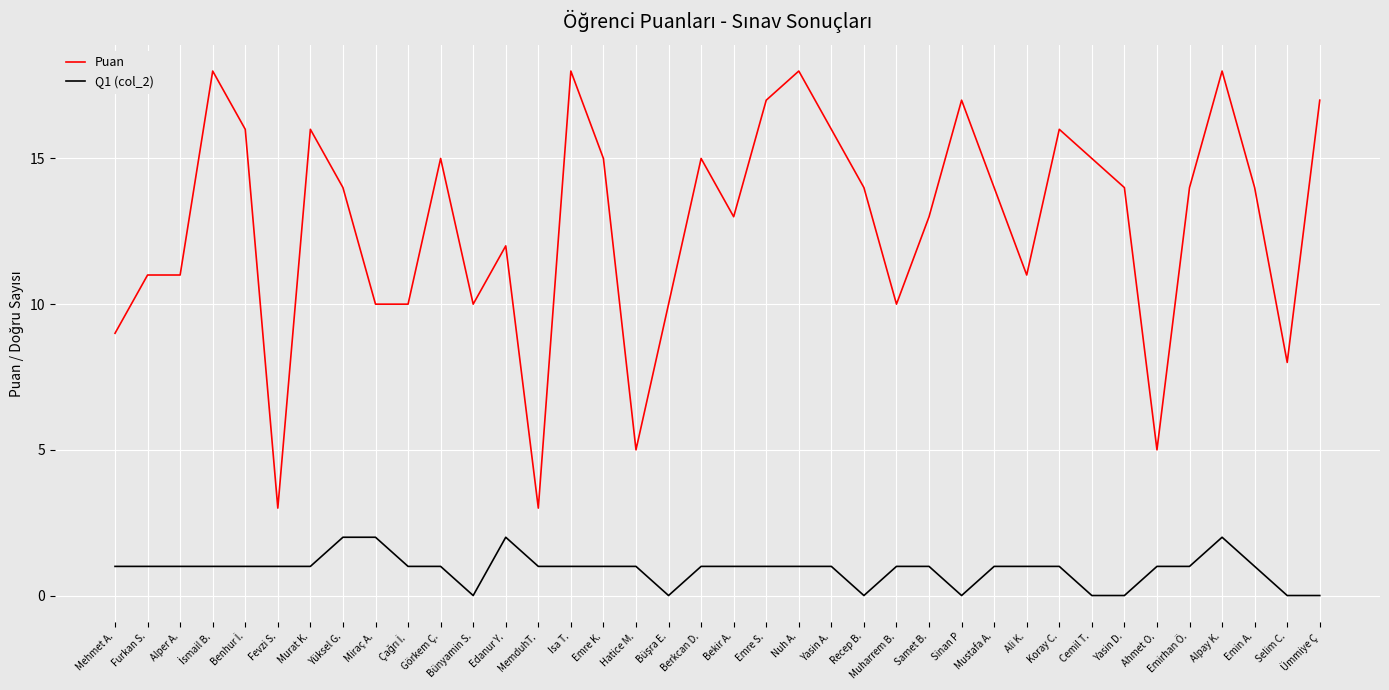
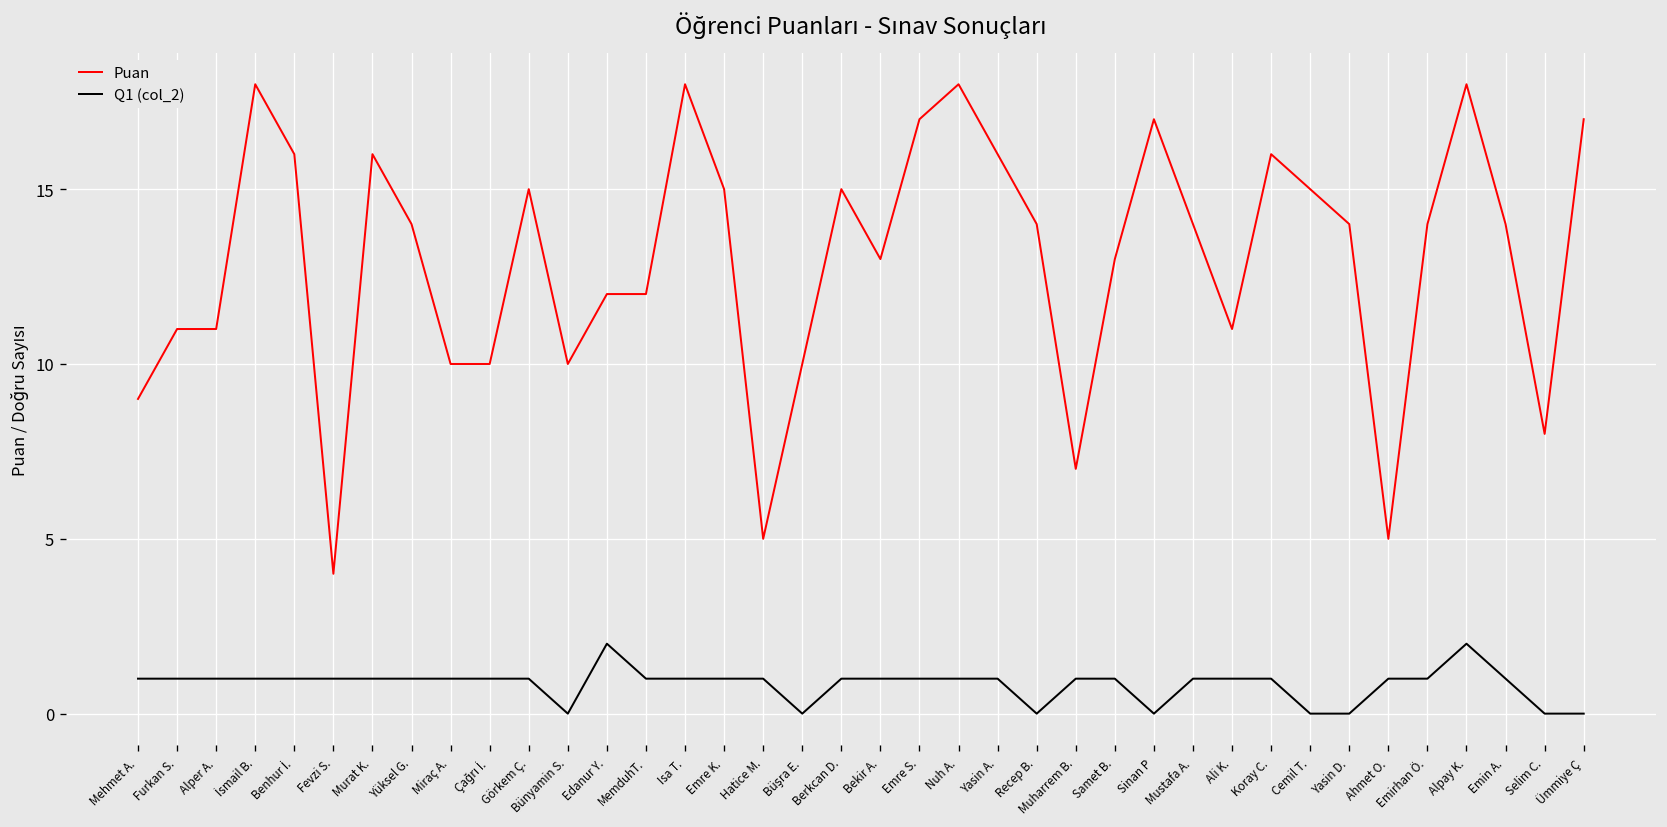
Puan, Fevzi S.: 3 -> 4
Q1 (col_2), Yüksel G.: 2 -> 1
Q1 (col_2), Miraç A.: 2 -> 1
Puan, MemduhT.: 3 -> 12
Puan, Muharrem B.: 10 -> 7
